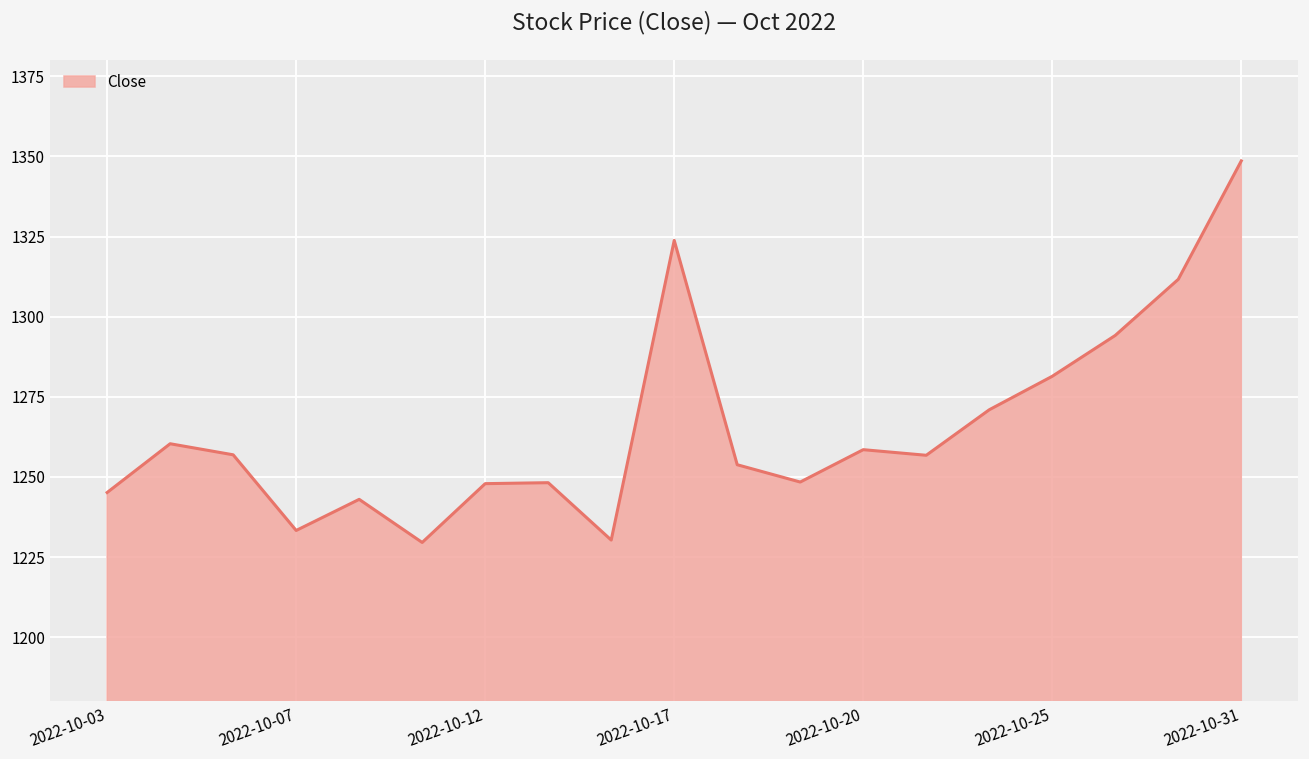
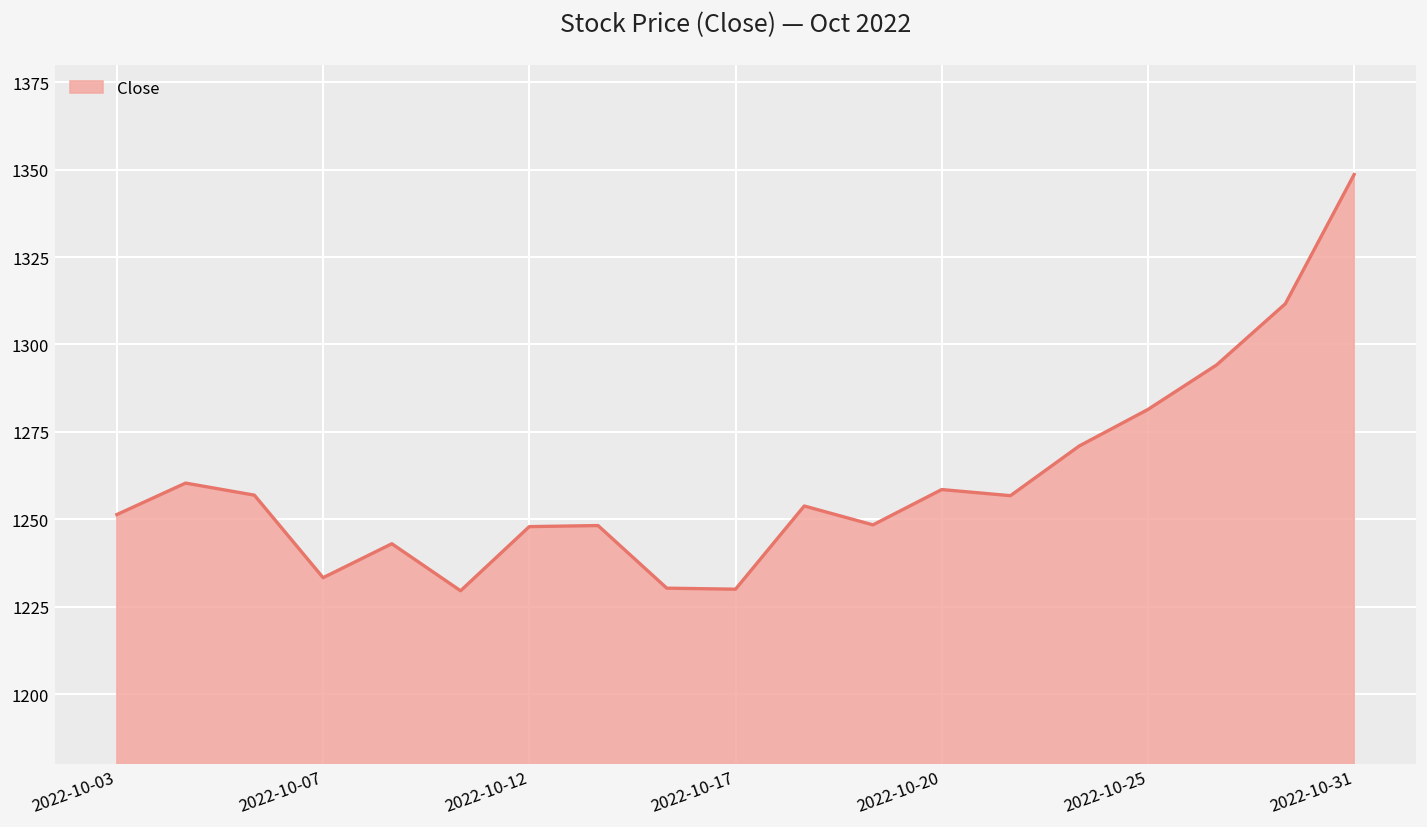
2022-10-03: 1245 -> 1251
2022-10-17: 1324 -> 1230
